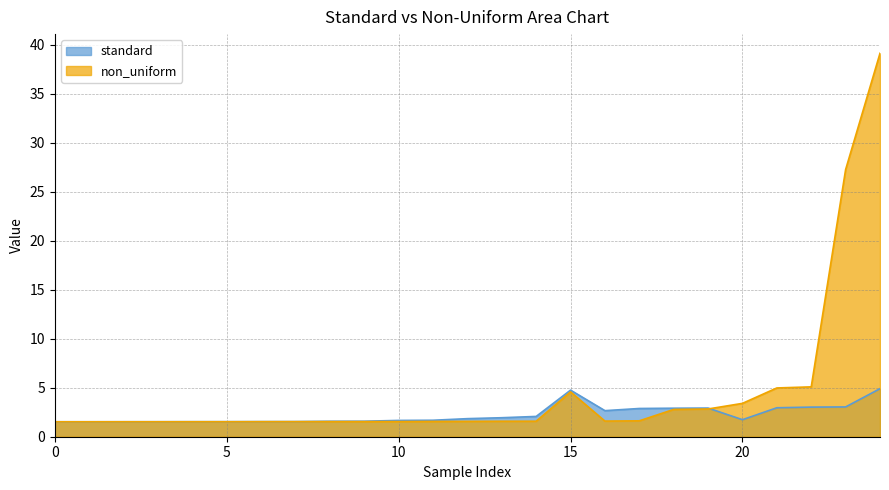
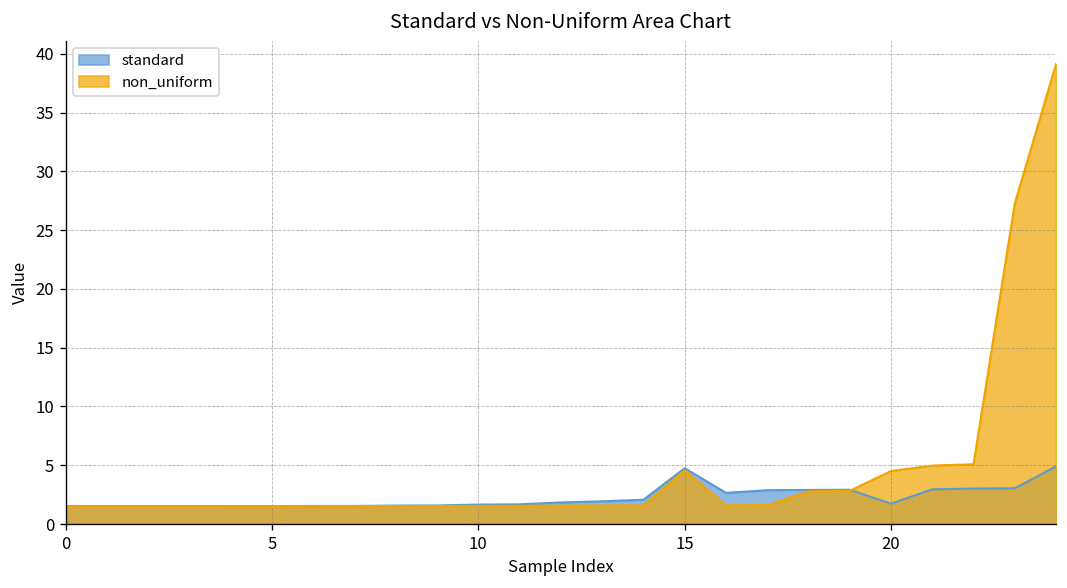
non_uniform, 20: 3 -> 5
